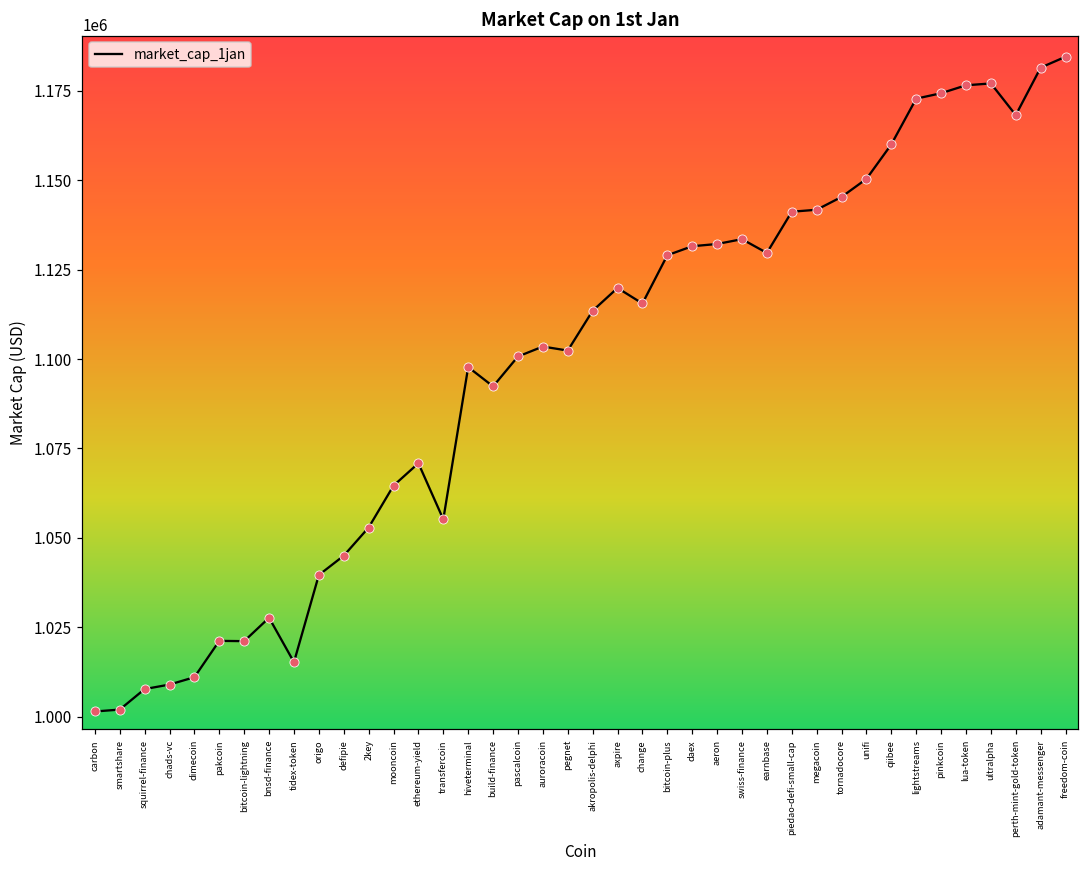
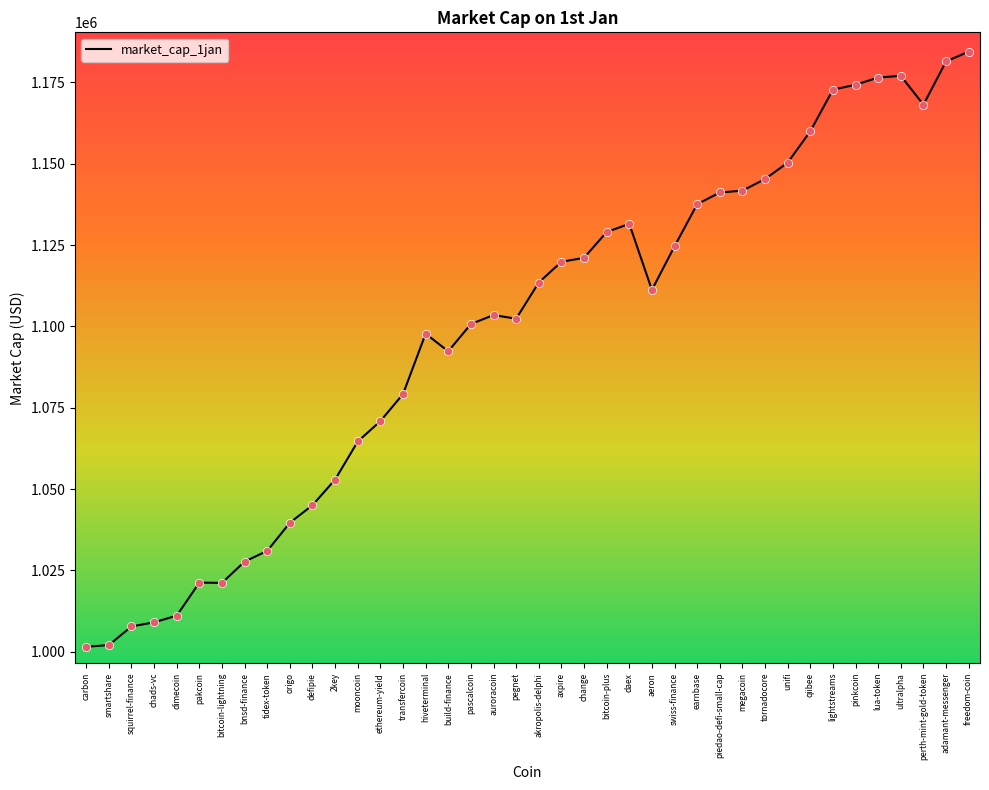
tidex-token: 1015000 -> 1031000
transfercoin: 1055000 -> 1079000
change: 1116000 -> 1121000
aeron: 1132000 -> 1111000
swiss-finance: 1134000 -> 1125000
earnbase: 1130000 -> 1138000
